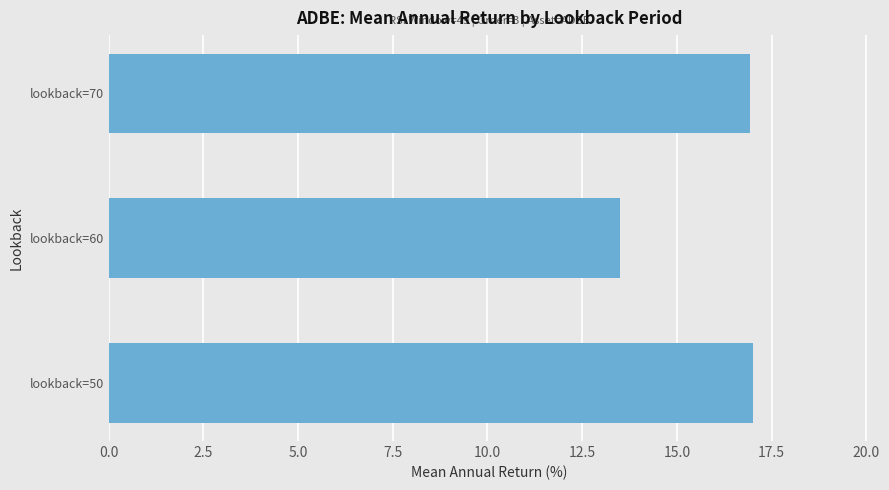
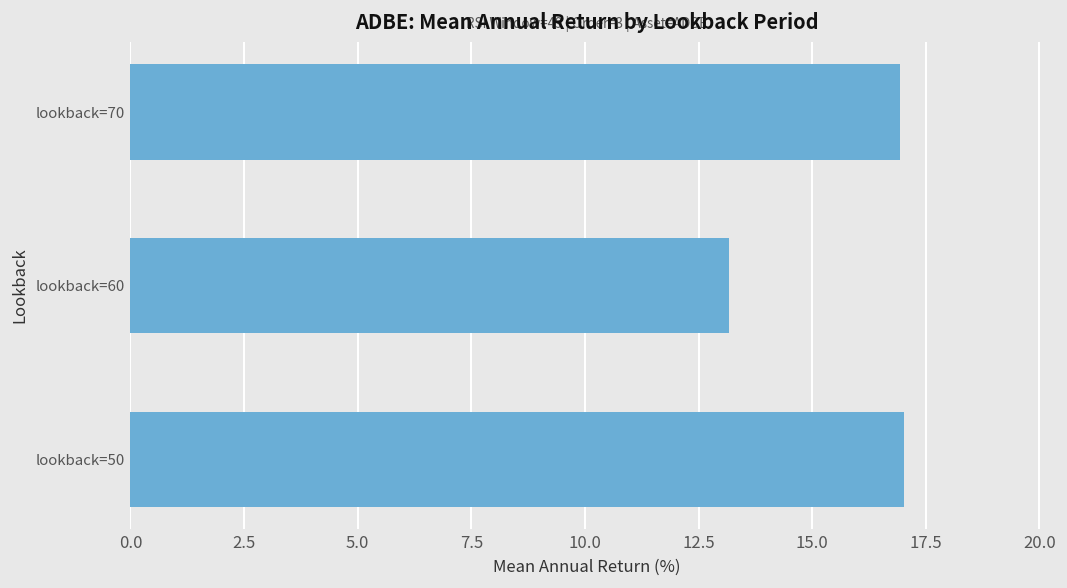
lookback=60: 13.5 -> 13.2
